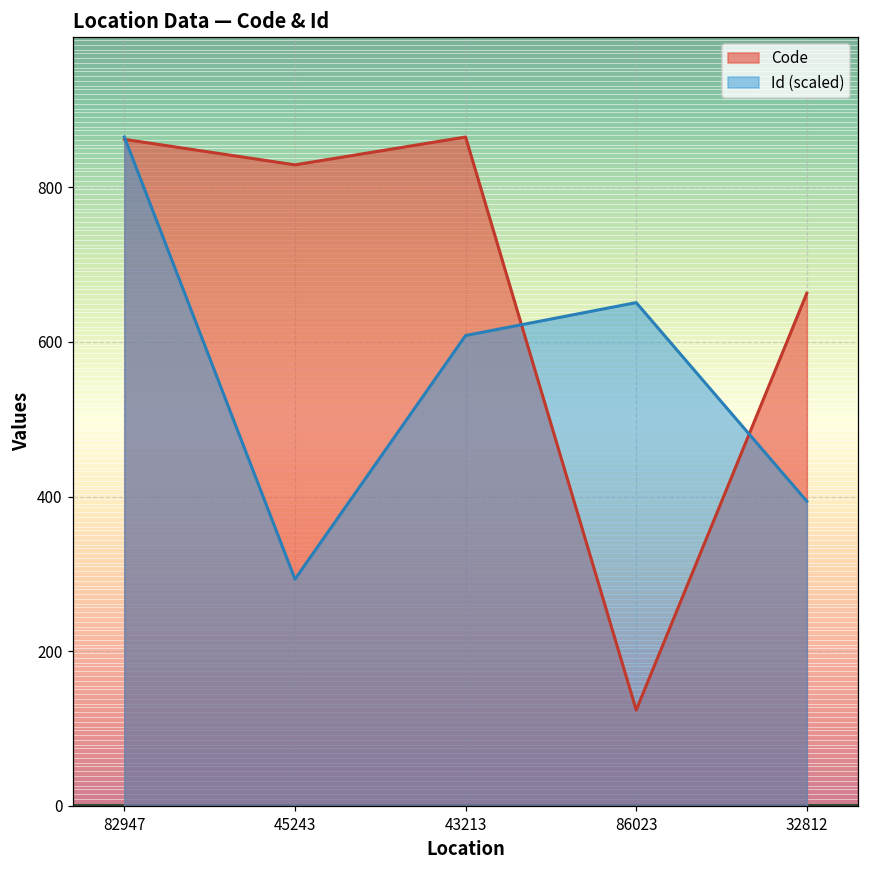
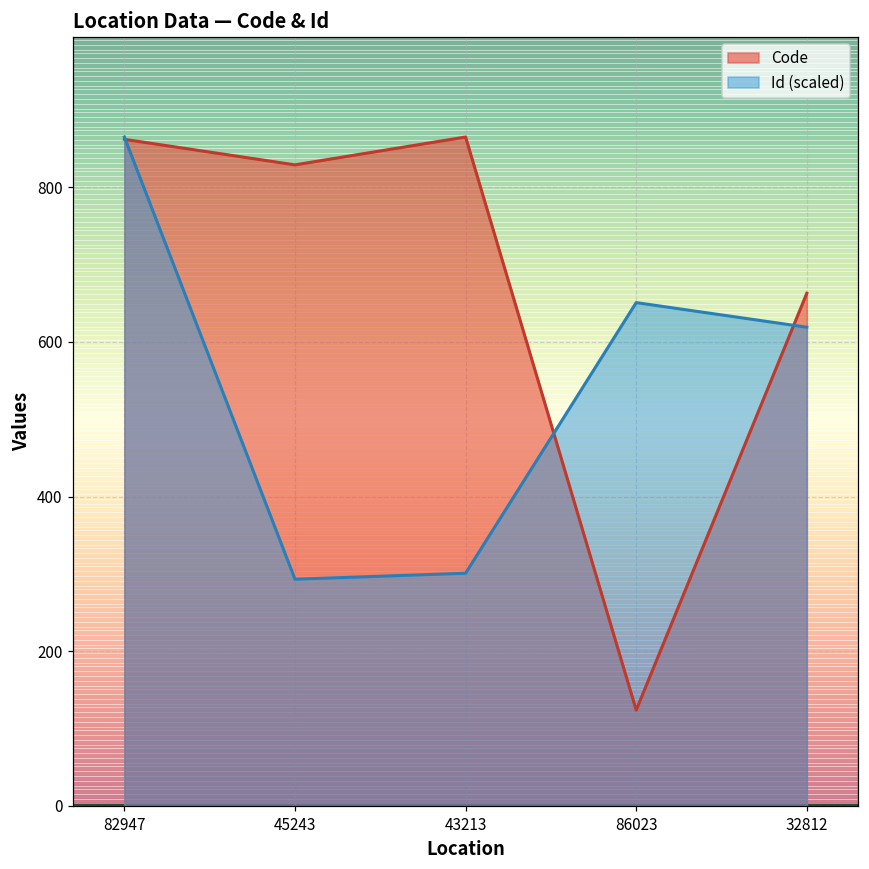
Id (scaled), 43213: 610 -> 300
Id (scaled), 32812: 390 -> 620
